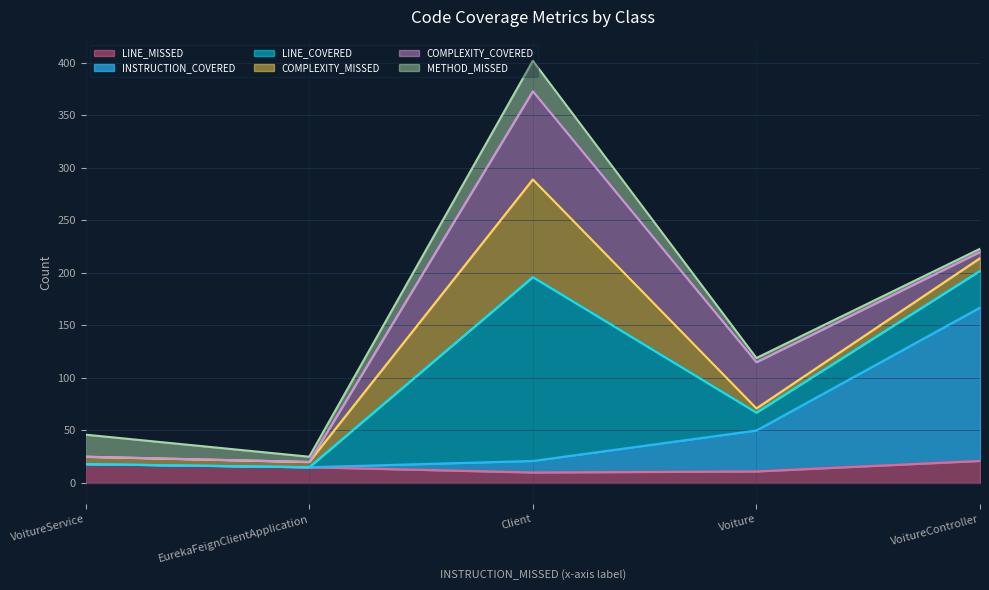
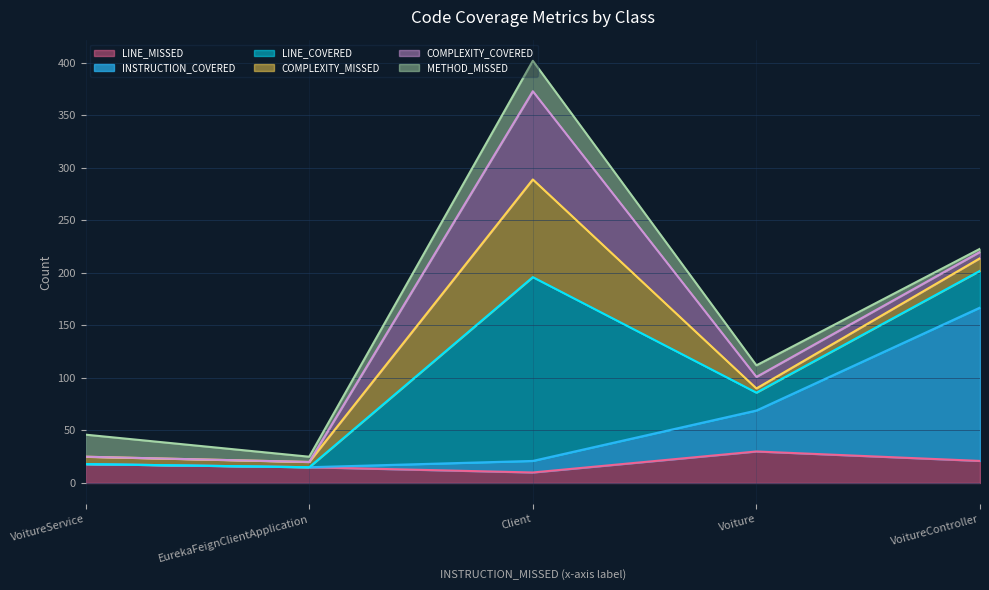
LINE_MISSED, Voiture: 11 -> 30
COMPLEXITY_COVERED, Voiture: 44 -> 11
METHOD_MISSED, Voiture: 4 -> 11
